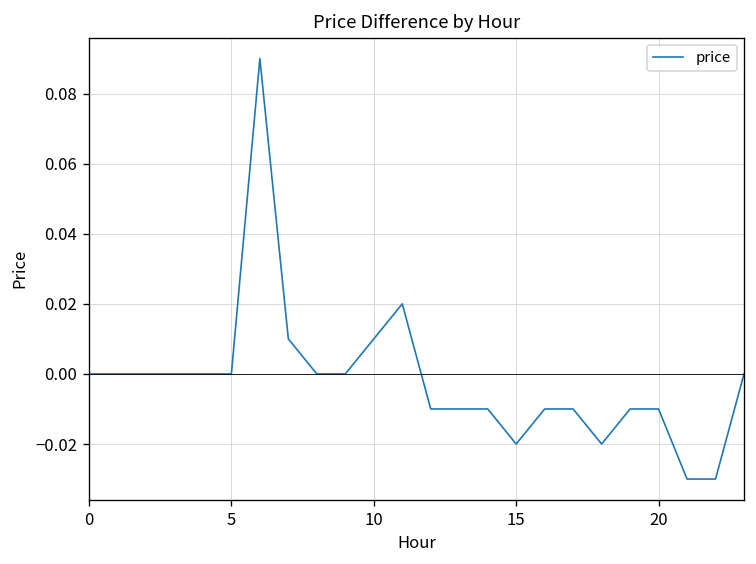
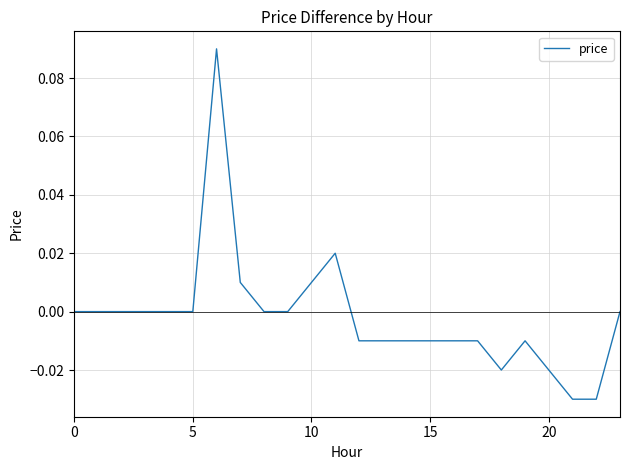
15: -0.02 -> -0.01
20: -0.01 -> -0.02
